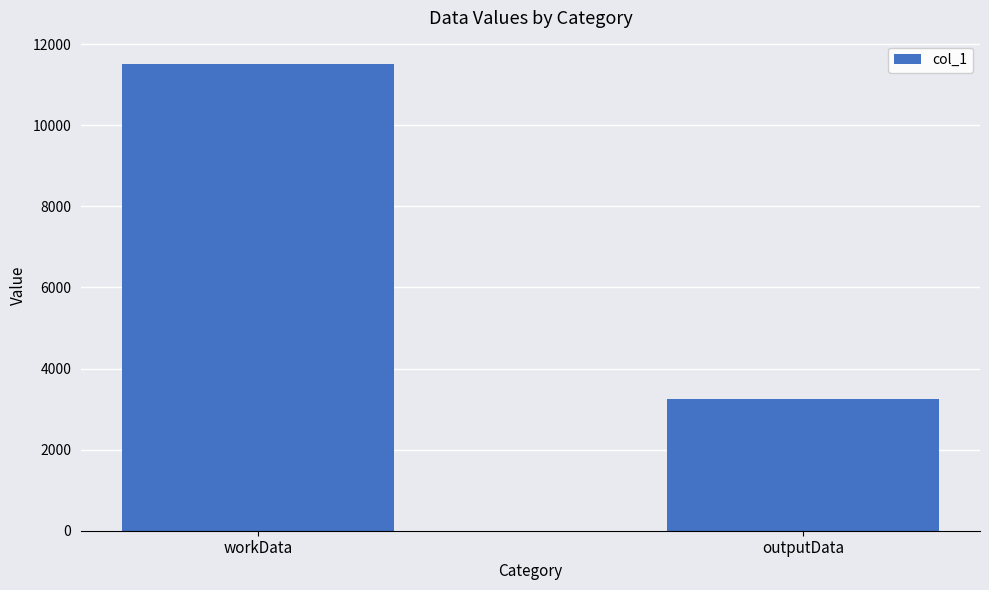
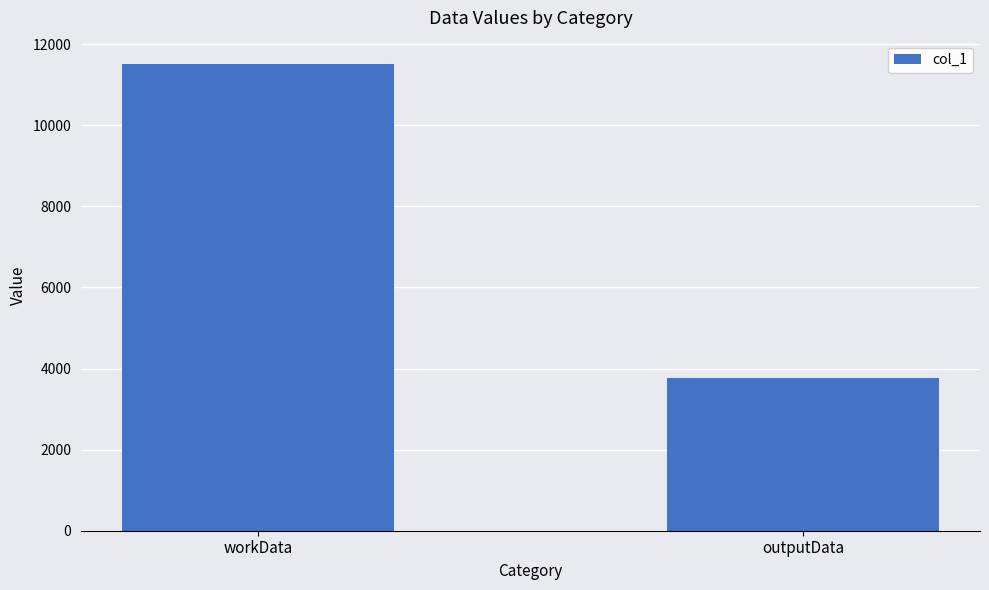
outputData: 3200 -> 3800
